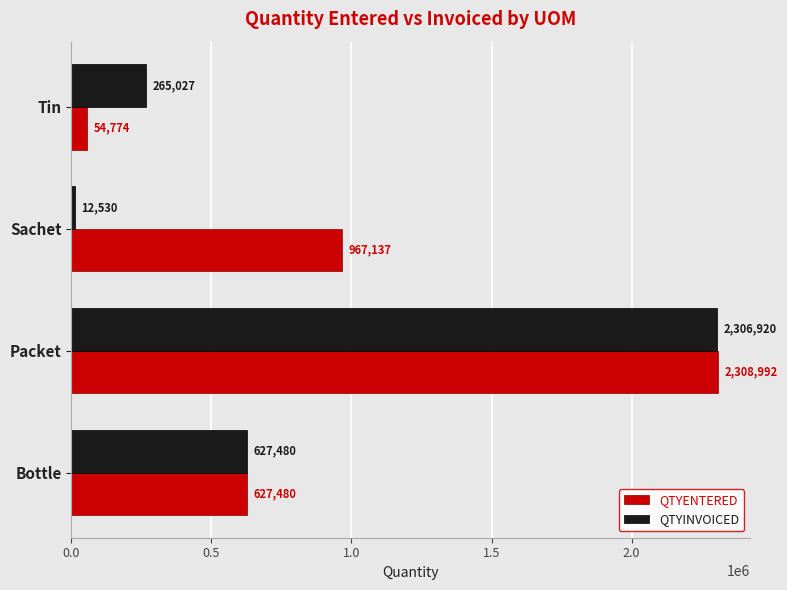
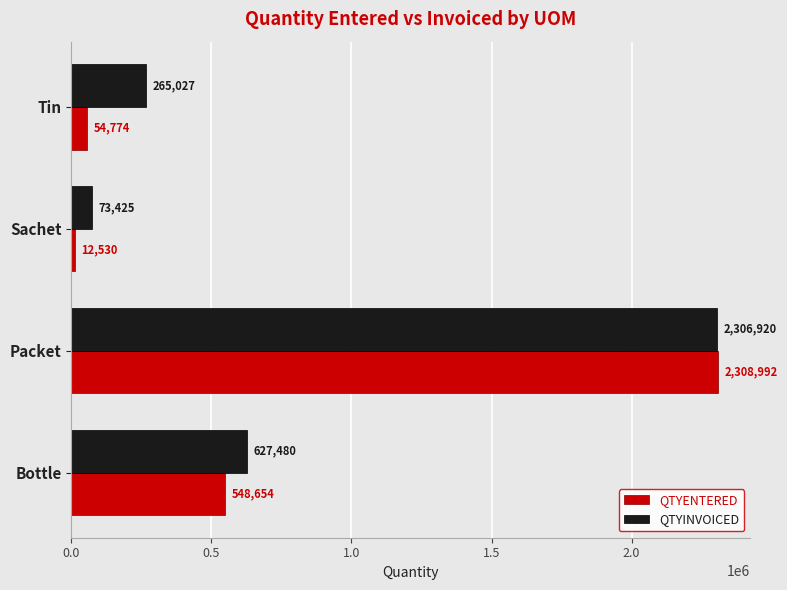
QTYINVOICED, Sachet: 12,530 -> 73,425
QTYENTERED, Sachet: 967,137 -> 12,530
QTYENTERED, Bottle: 627,480 -> 548,654
